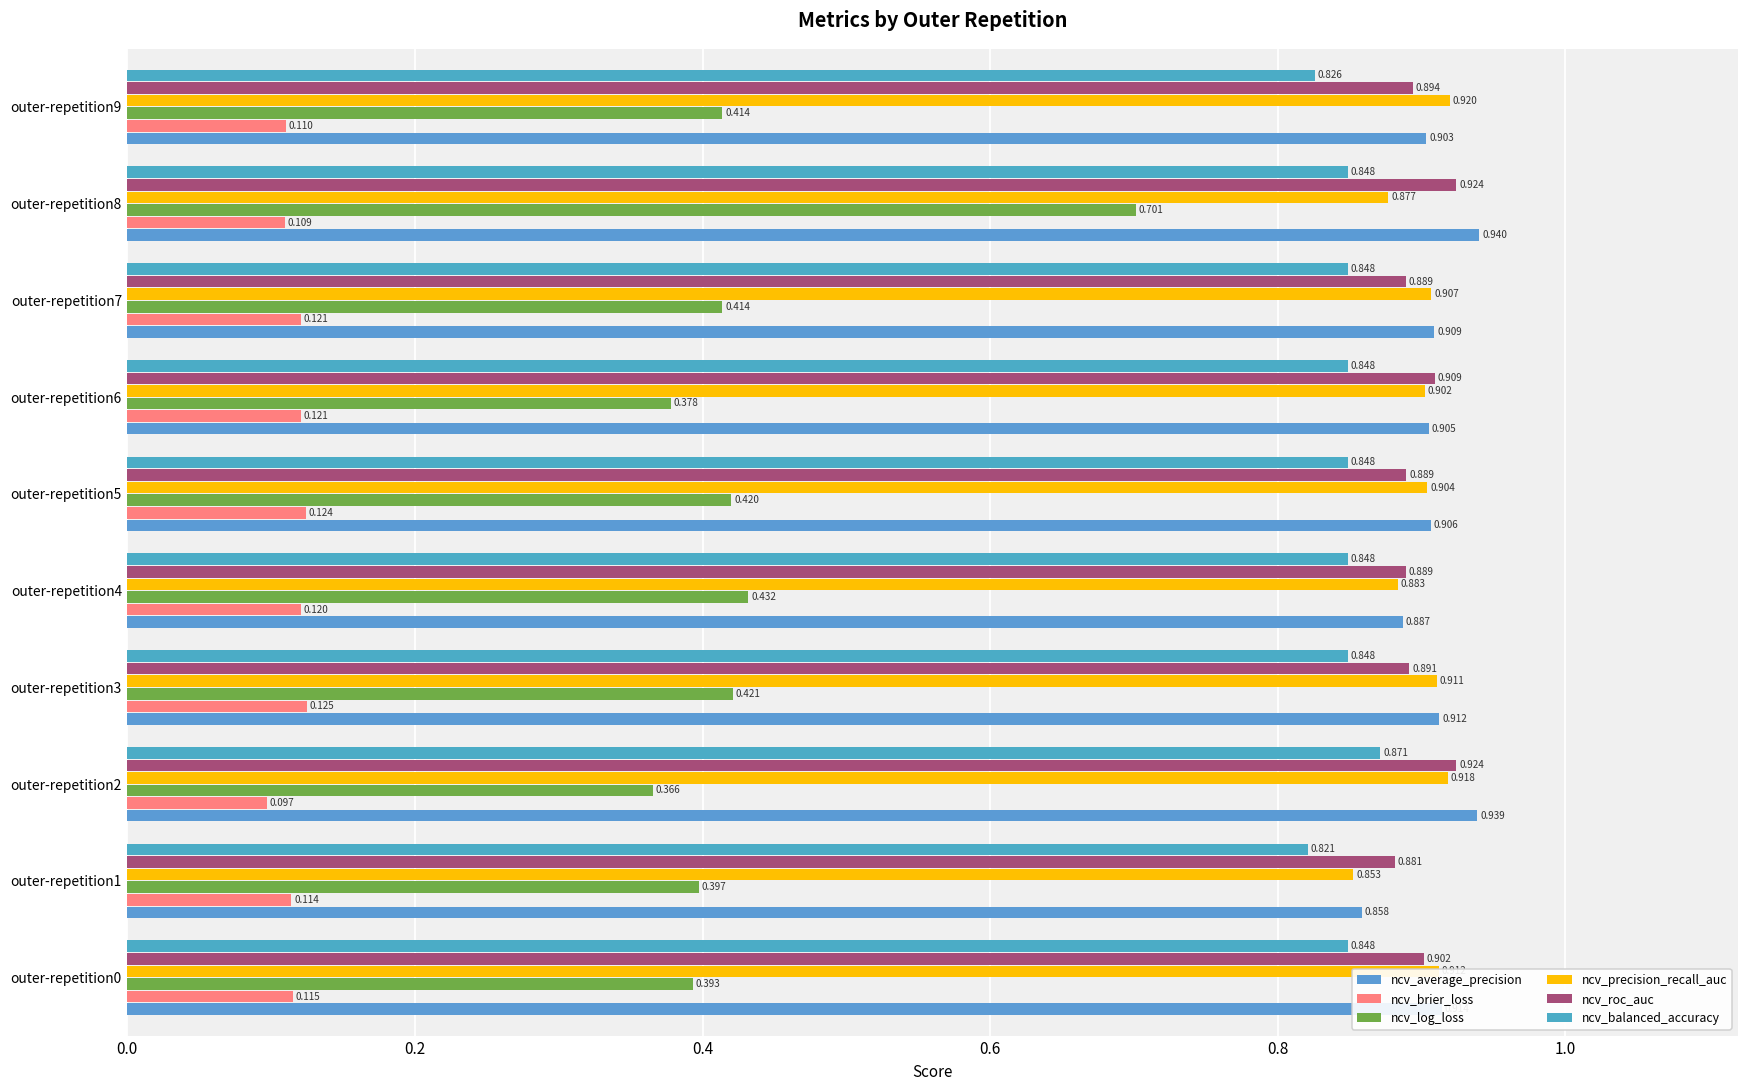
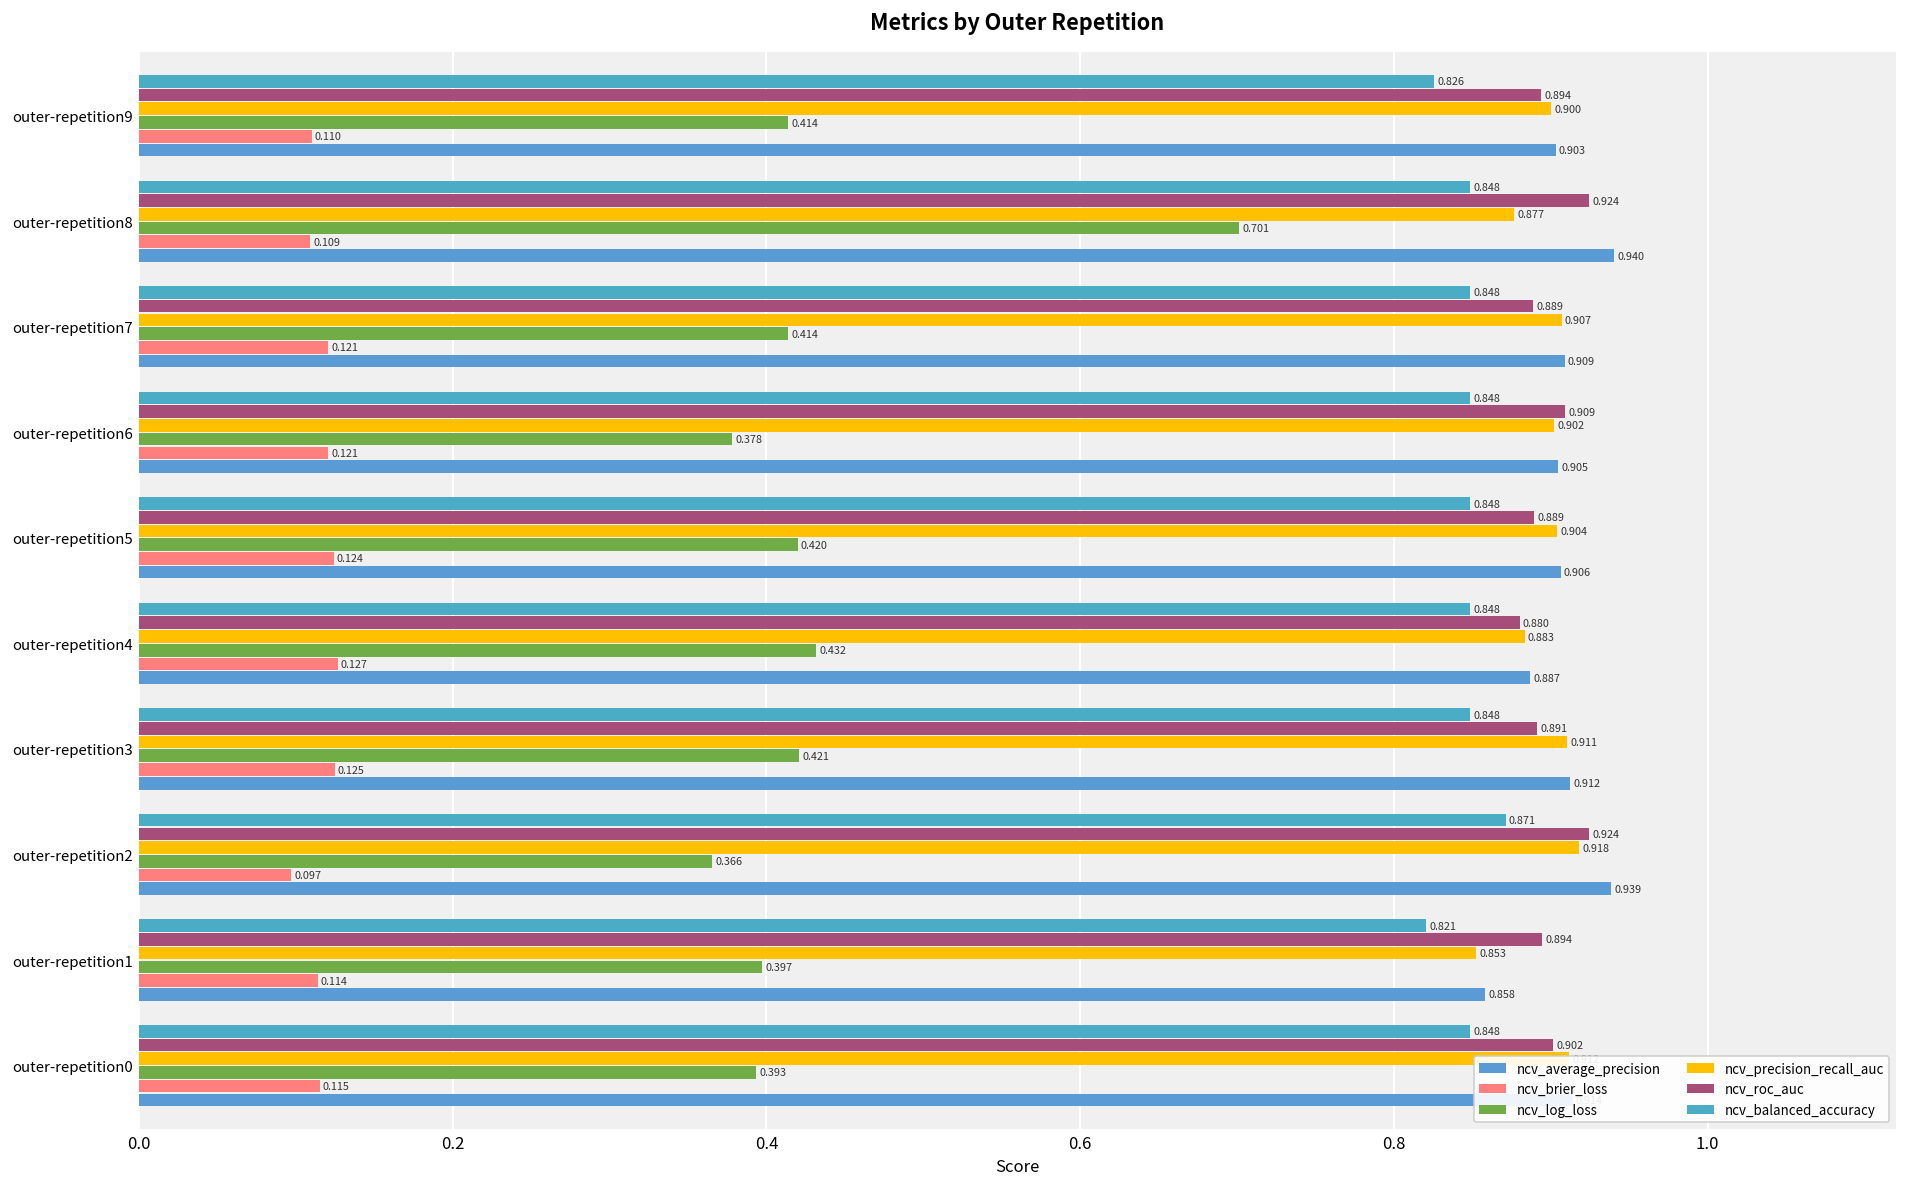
ncv_precision_recall_auc, outer-repetition9: 0.920 -> 0.900
ncv_roc_auc, outer-repetition4: 0.889 -> 0.880
ncv_brier_loss, outer-repetition4: 0.120 -> 0.127
ncv_roc_auc, outer-repetition1: 0.881 -> 0.894
